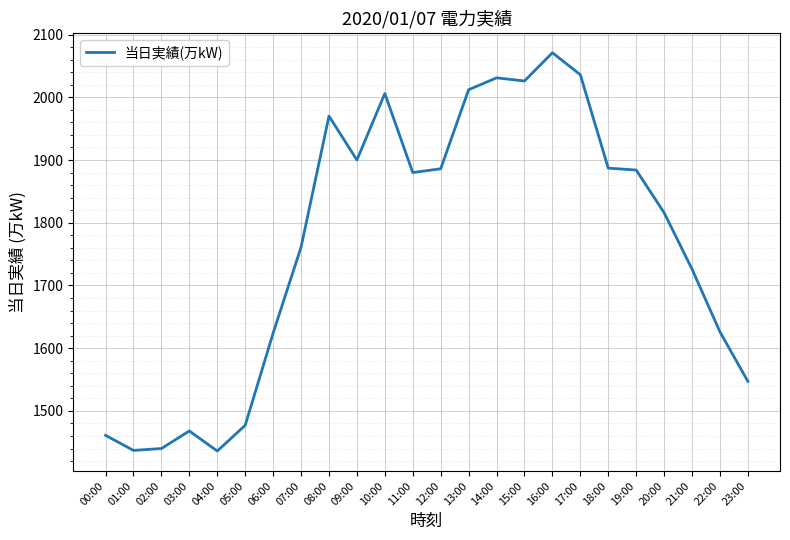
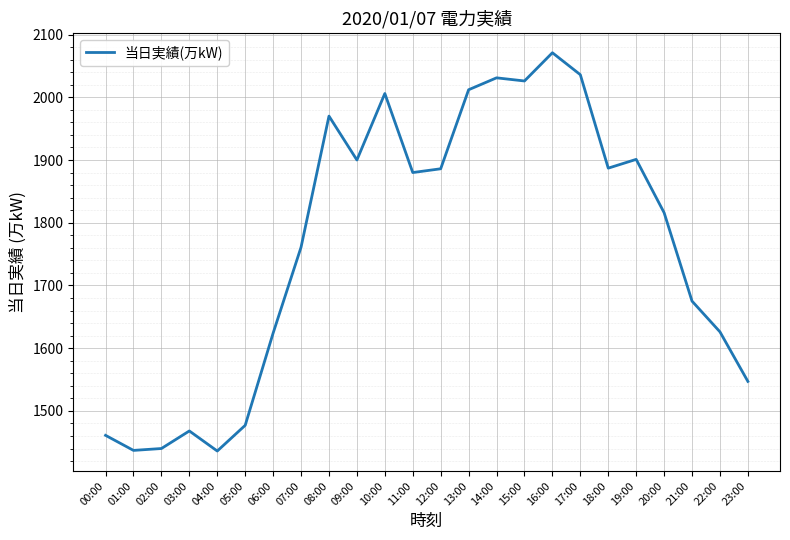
19:00: 1880 -> 1900
21:00: 1730 -> 1680
